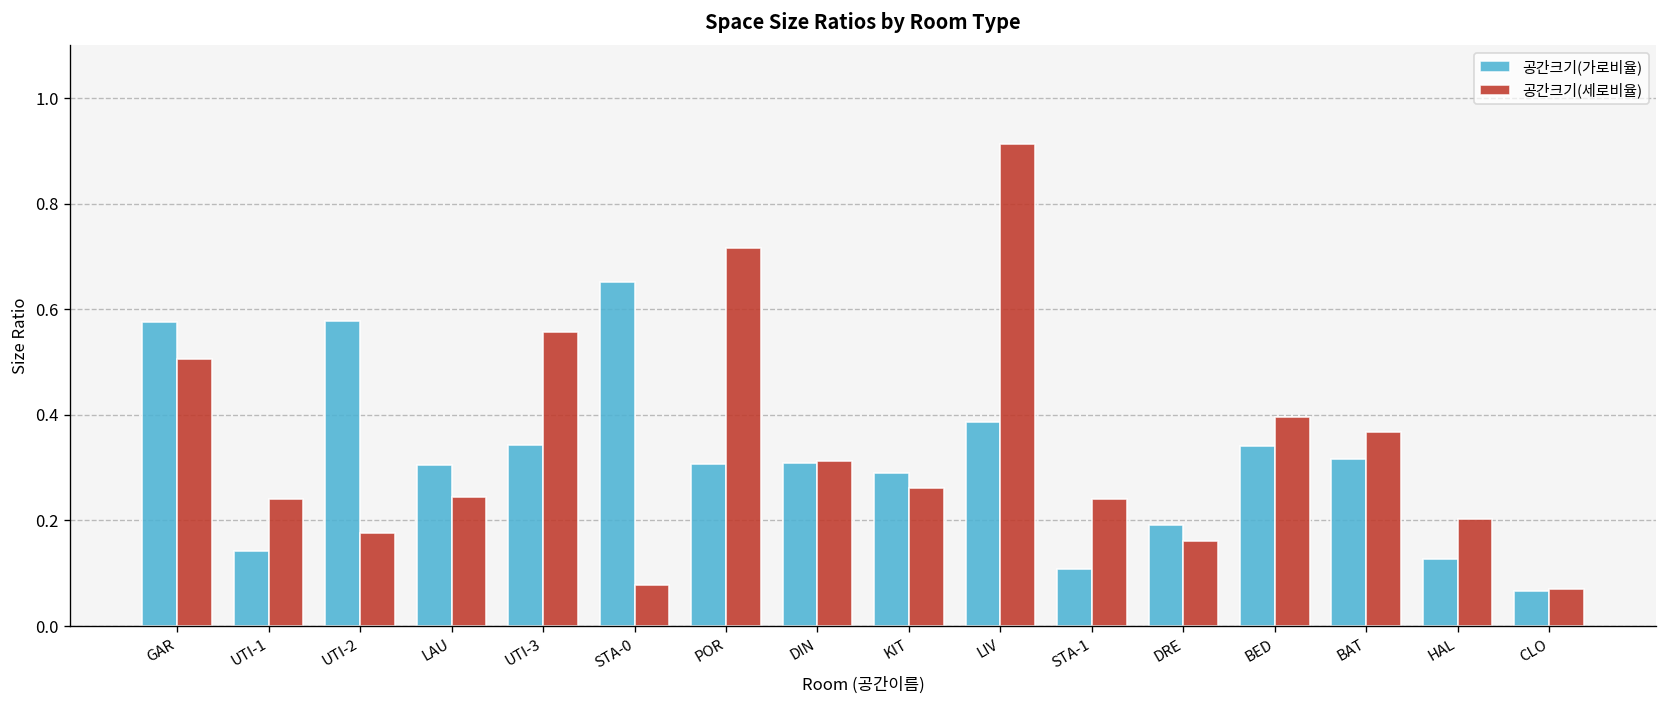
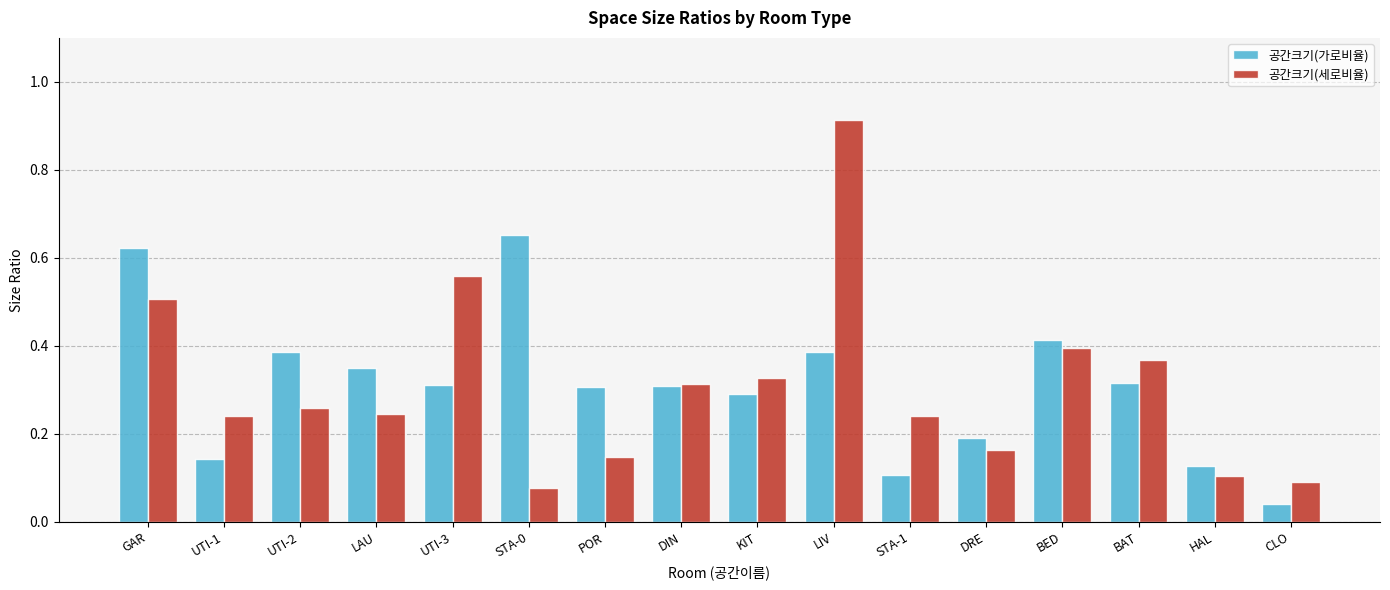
공간크기(가로비율), GAR: 0.58 -> 0.62
공간크기(가로비율), UTI-2: 0.58 -> 0.39
공간크기(세로비율), UTI-2: 0.18 -> 0.26
공간크기(가로비율), LAU: 0.31 -> 0.35
공간크기(가로비율), UTI-3: 0.34 -> 0.31
공간크기(세로비율), POR: 0.72 -> 0.15
공간크기(세로비율), KIT: 0.26 -> 0.33
공간크기(가로비율), BED: 0.34 -> 0.41
공간크기(세로비율), HAL: 0.20 -> 0.10
공간크기(가로비율), CLO: 0.07 -> 0.04
공간크기(세로비율), CLO: 0.07 -> 0.09
